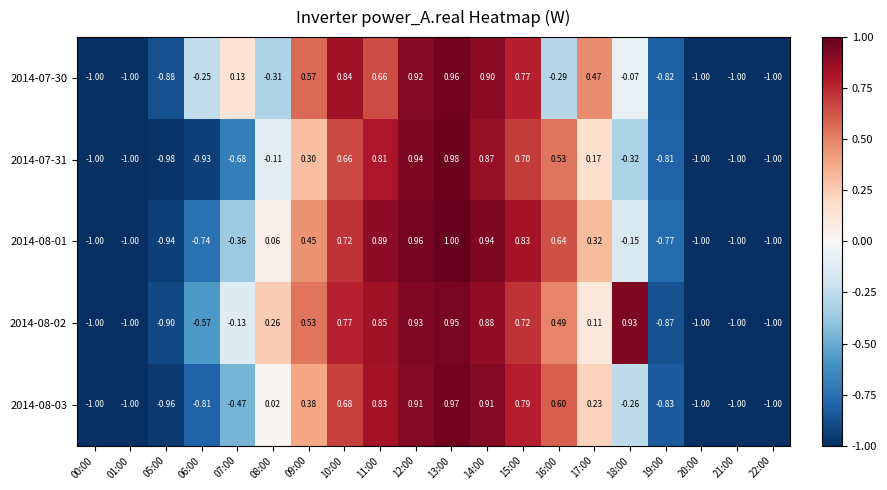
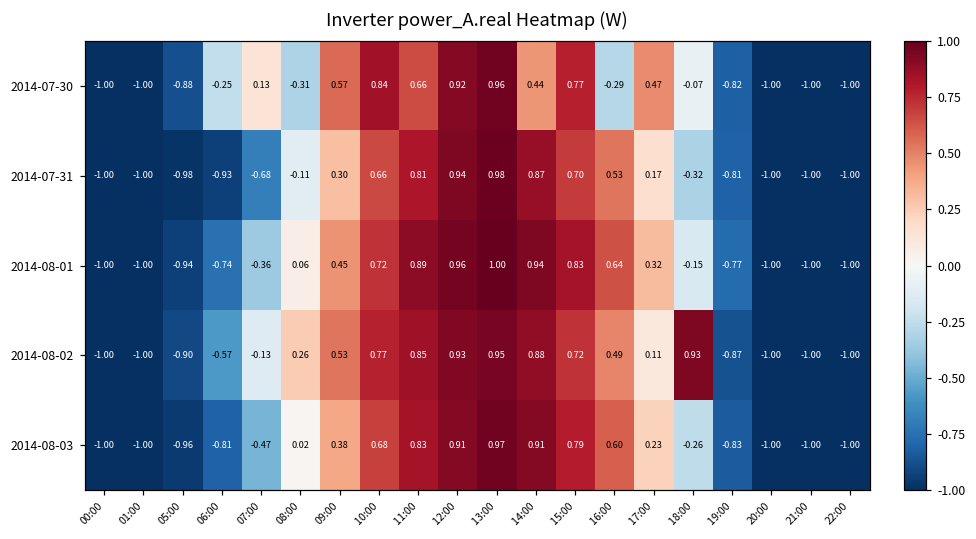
2014-07-30, 14:00: 0.90 -> 0.44
